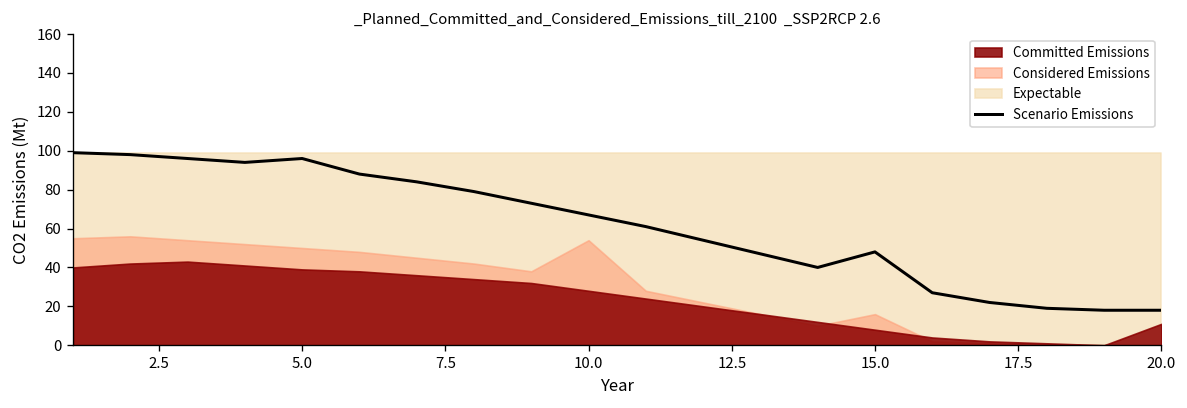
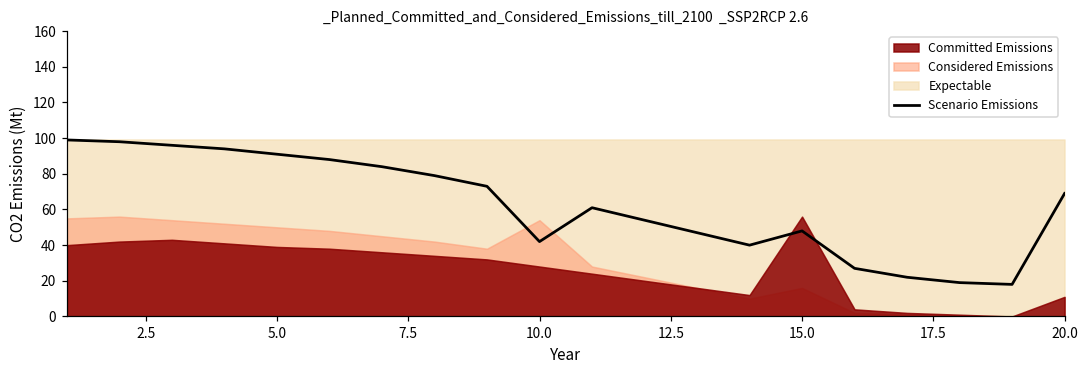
Scenario Emissions, 5.0: 96 -> 91
Scenario Emissions, 10.0: 67 -> 42
Committed Emissions, 15.0: 8 -> 56
Scenario Emissions, 20.0: 18 -> 69
